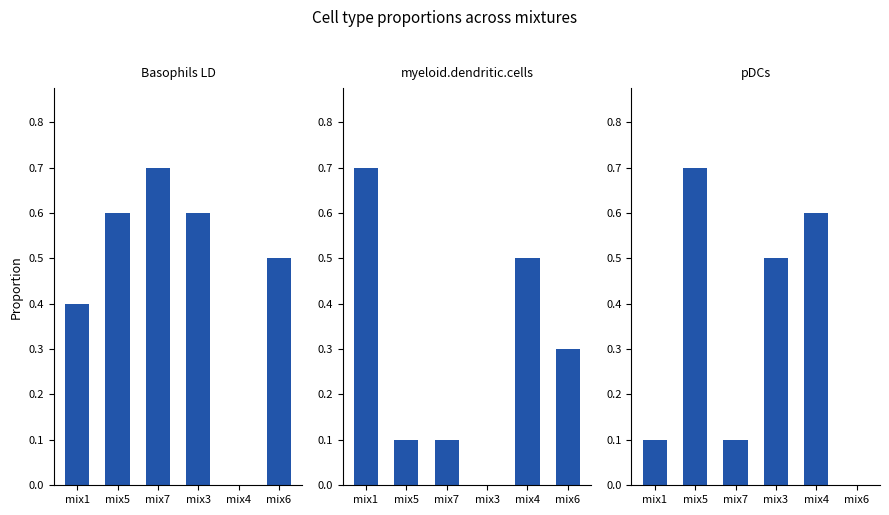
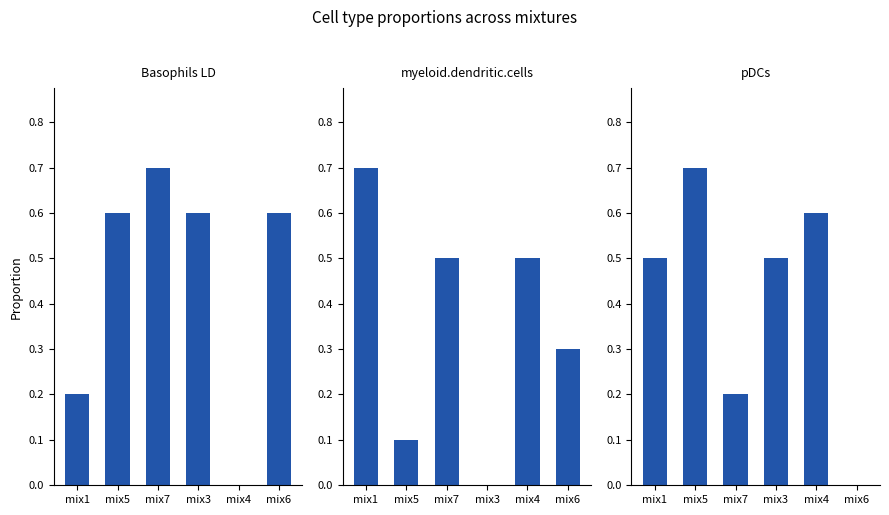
Basophils LD, mix1: 0.4 -> 0.2
Basophils LD, mix6: 0.5 -> 0.6
myeloid.dendritic.cells, mix7: 0.1 -> 0.5
pDCs, mix1: 0.1 -> 0.5
pDCs, mix7: 0.1 -> 0.2
